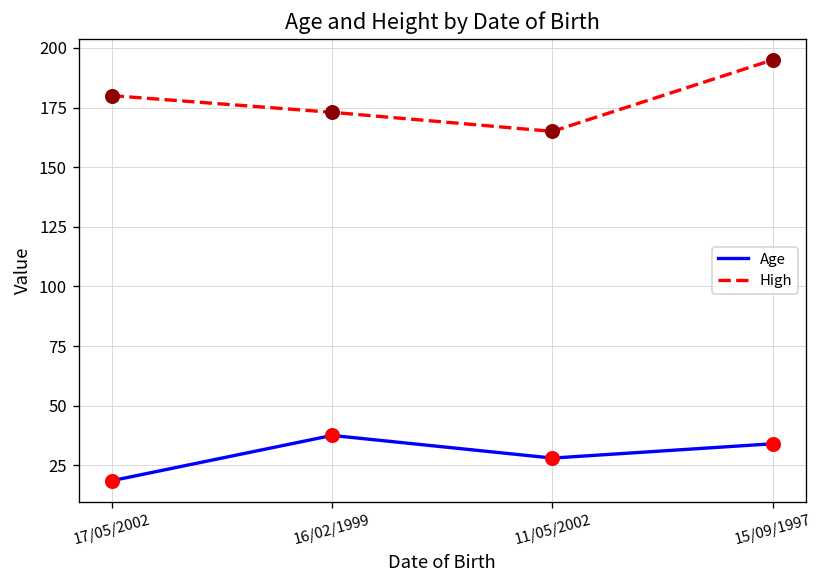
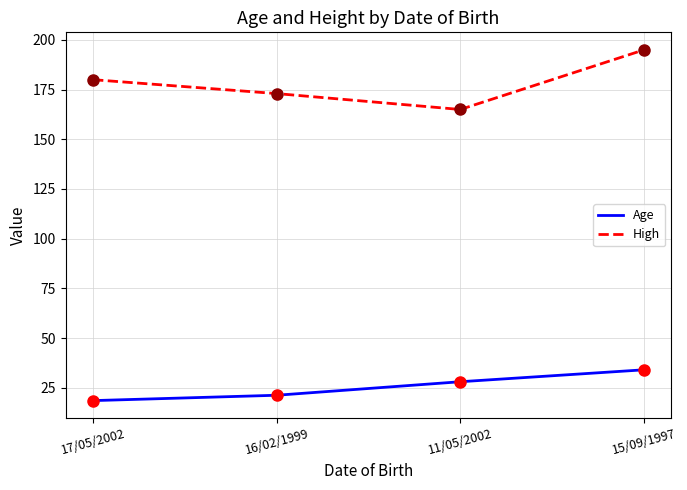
Age, 16/02/1999: 38 -> 21
